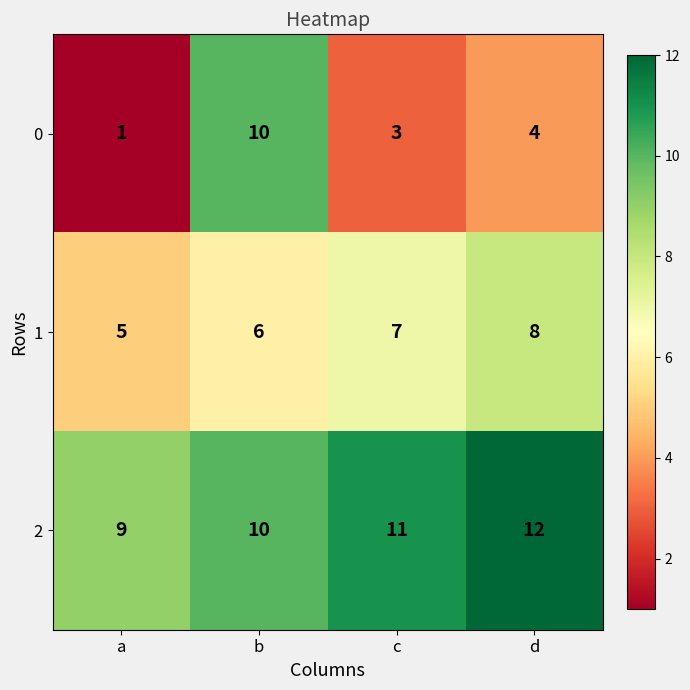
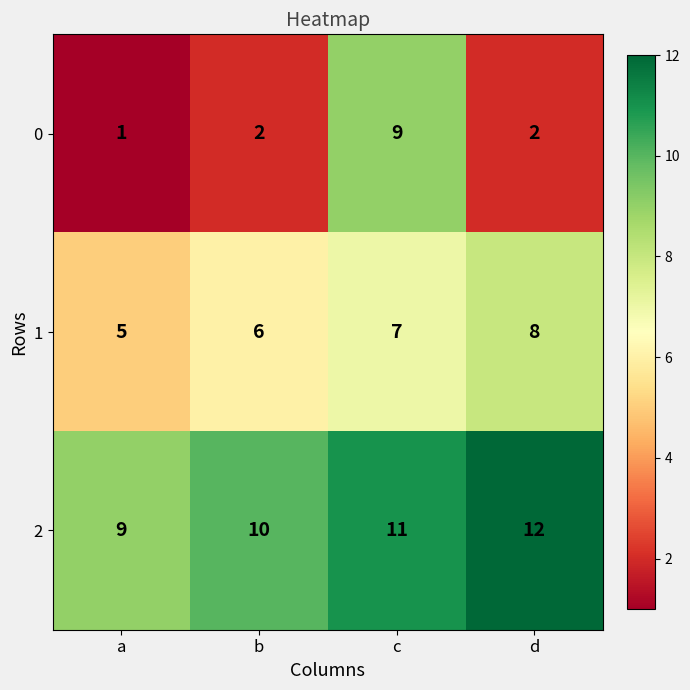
0, b: 10 -> 2
0, c: 3 -> 9
0, d: 4 -> 2
